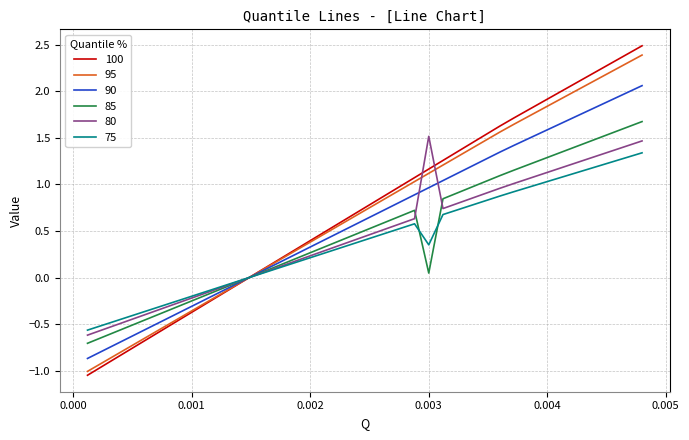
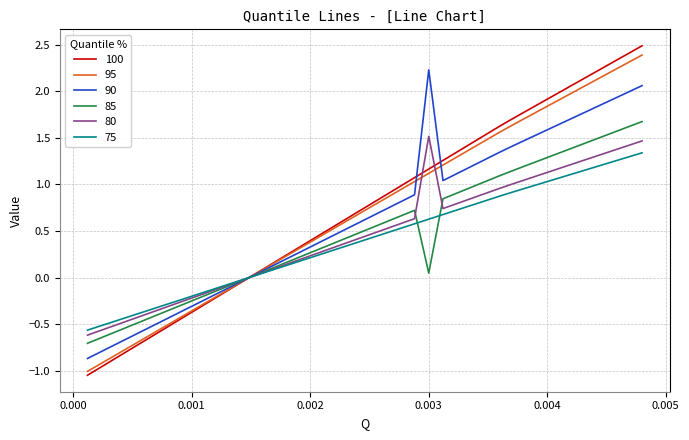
90, 0.003: 1.0 -> 2.2
75, 0.003: 0.4 -> 0.6
